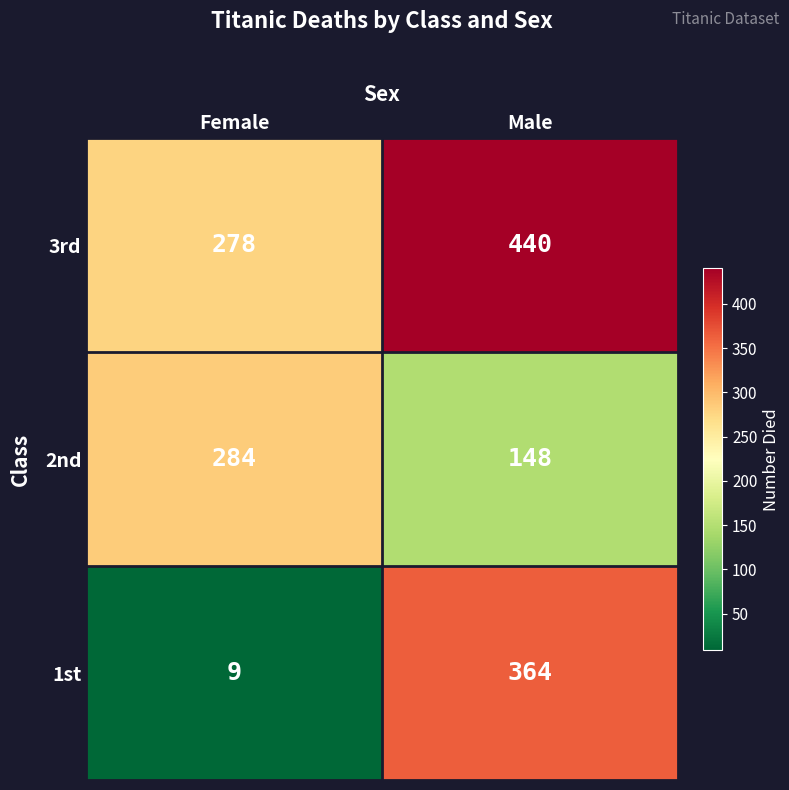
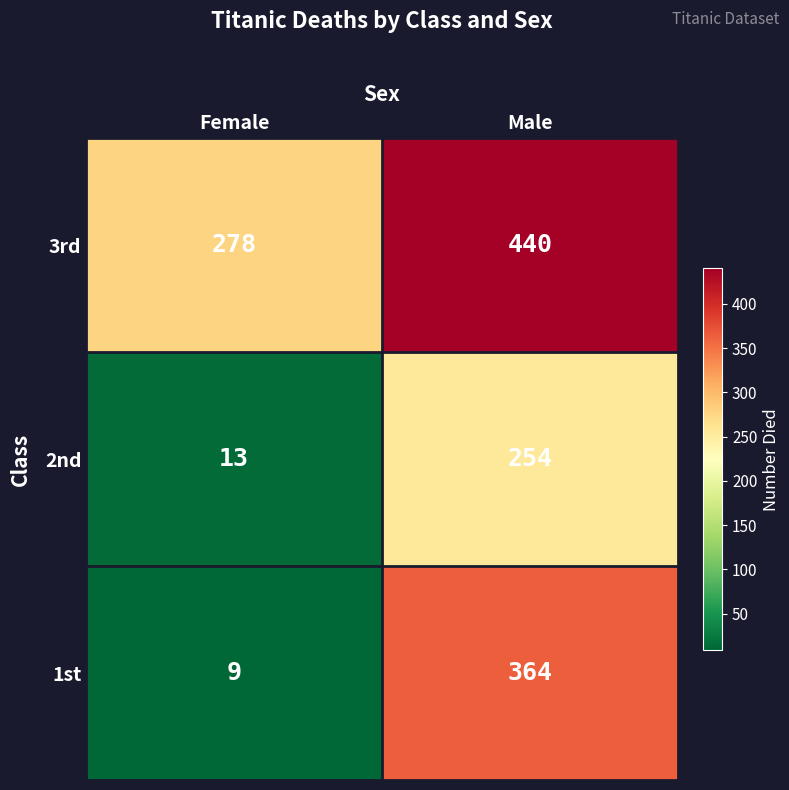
2nd, Female: 284 -> 13
2nd, Male: 148 -> 254
